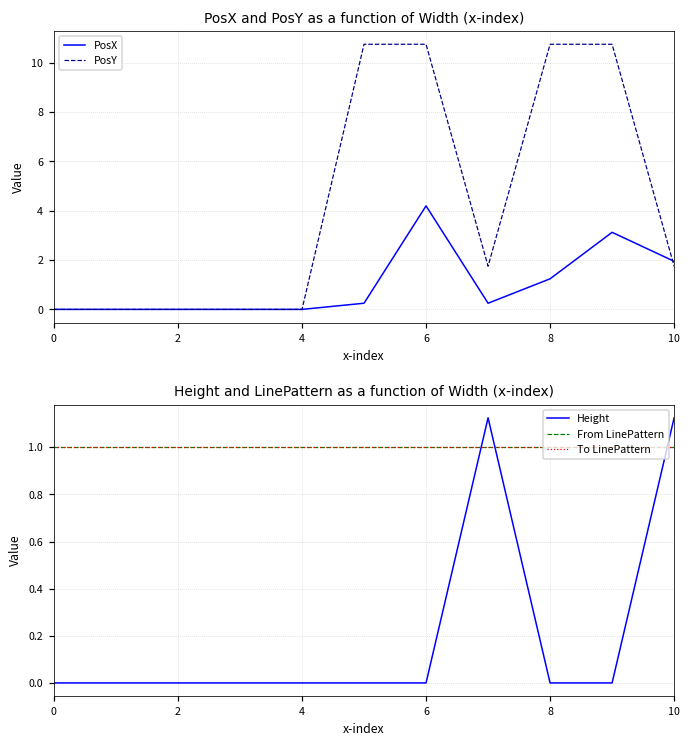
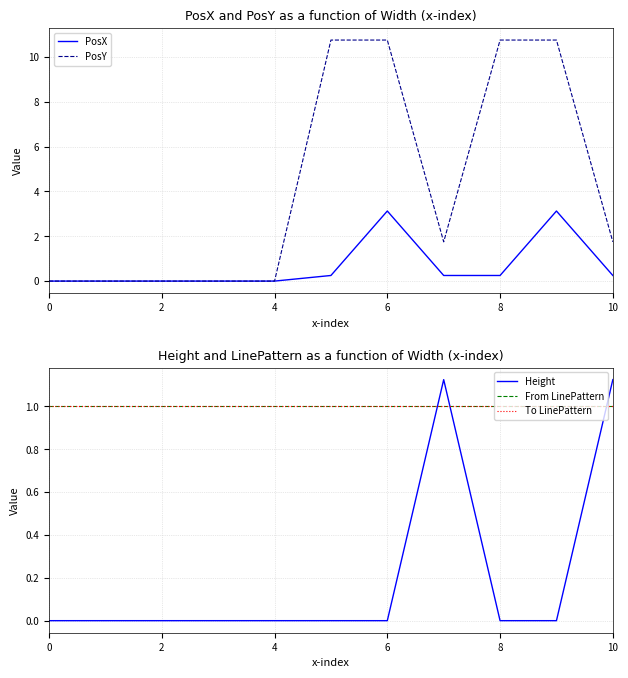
PosX and PosY as a function of Width (x-index), PosX, 6: 4.2 -> 3.1
PosX and PosY as a function of Width (x-index), PosX, 8: 1.2 -> 0.3
PosX and PosY as a function of Width (x-index), PosX, 10: 2.0 -> 0.3
